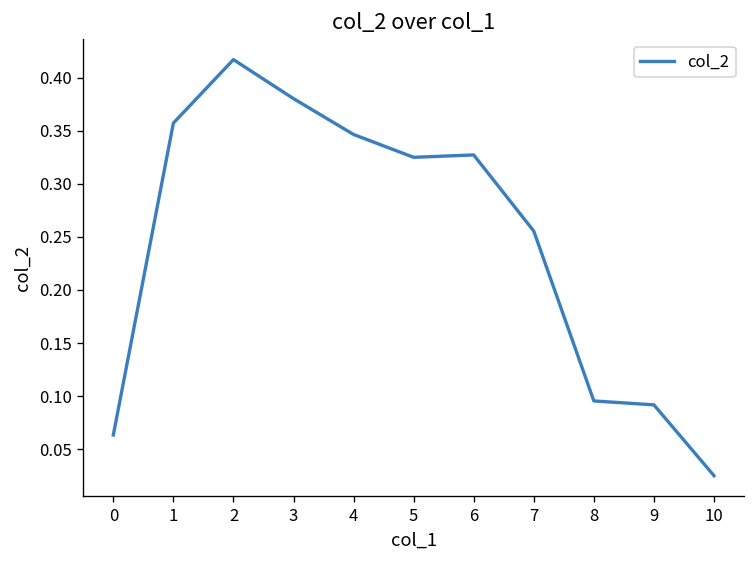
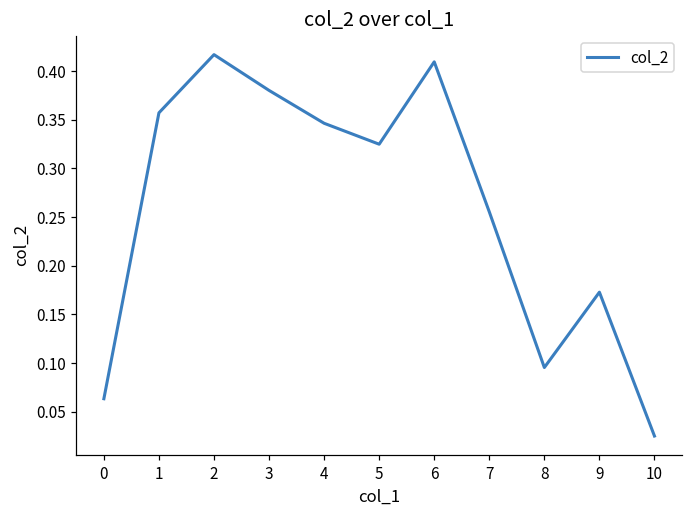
6: 0.33 -> 0.41
9: 0.09 -> 0.17
